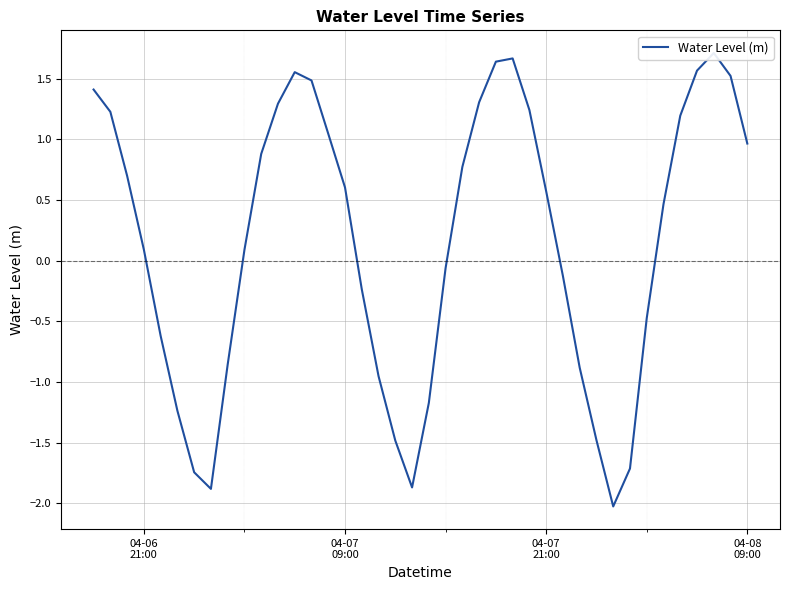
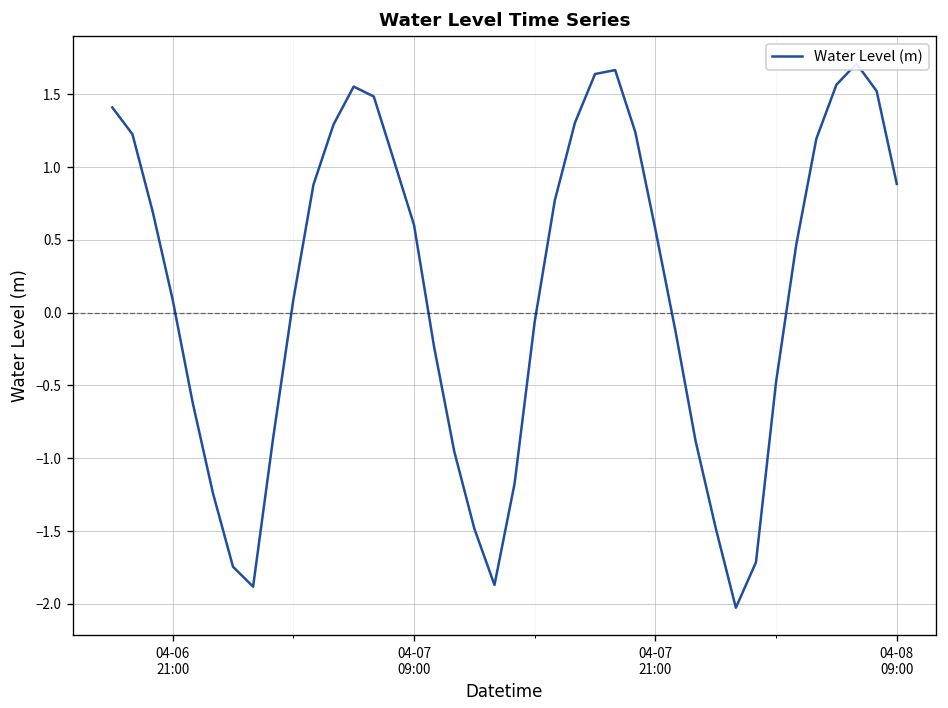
04-08 09:00: 0.96 -> 0.88
